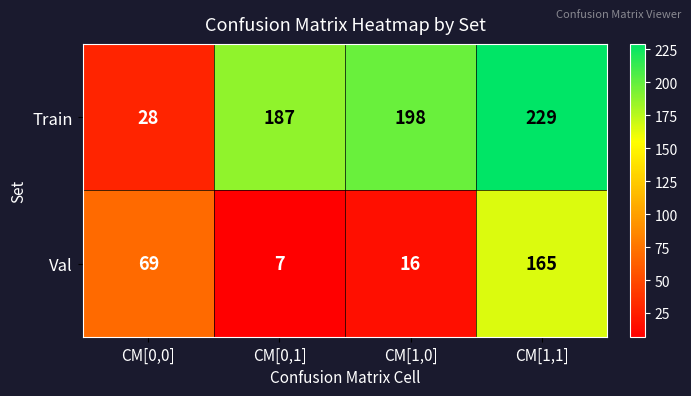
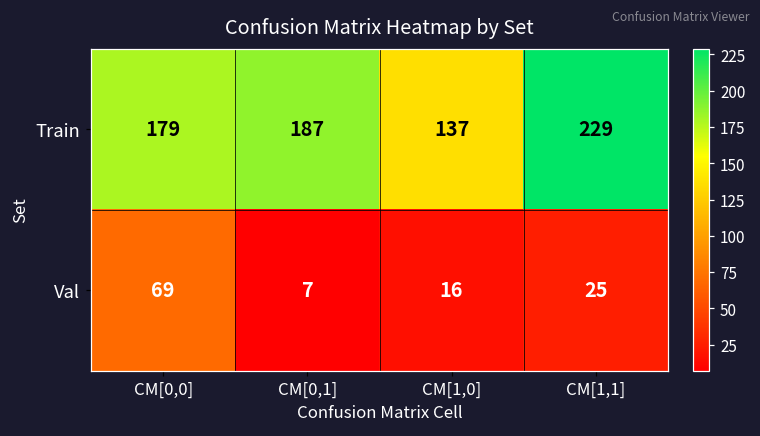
Train, CM[0,0]: 28 -> 179
Train, CM[1,0]: 198 -> 137
Val, CM[1,1]: 165 -> 25
